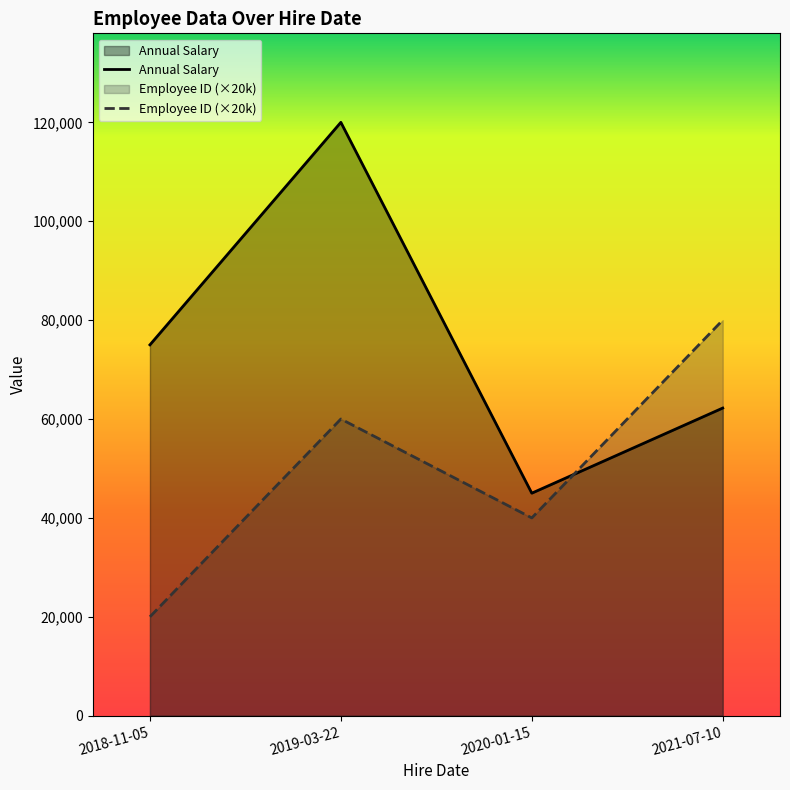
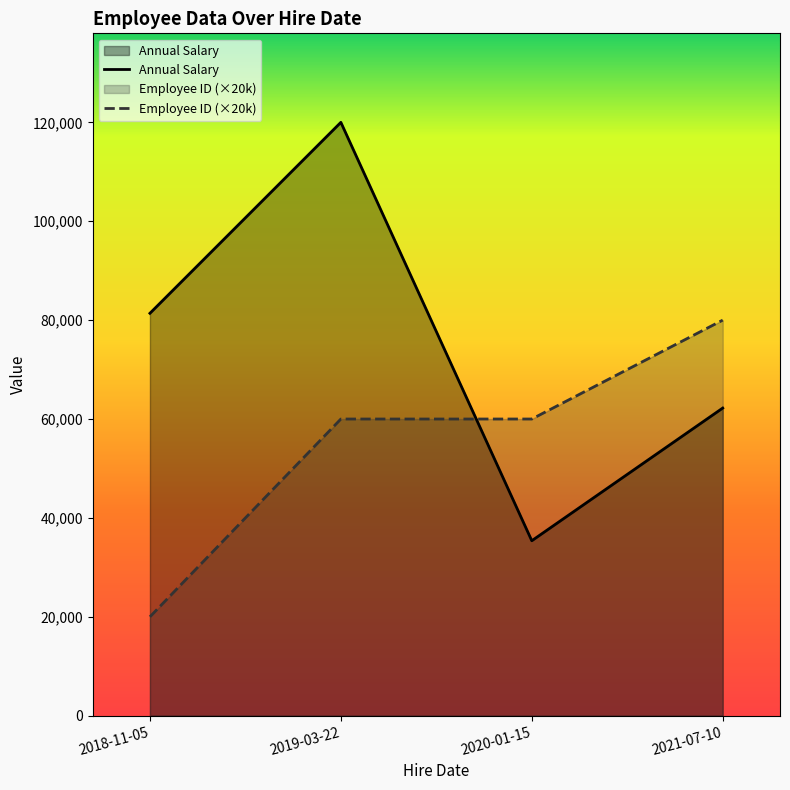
Annual Salary, 2018-11-05: 75,000 -> 81,000
Annual Salary, 2020-01-15: 45,000 -> 35,000
Employee ID (×20k), 2020-01-15: 40,000 -> 60,000
